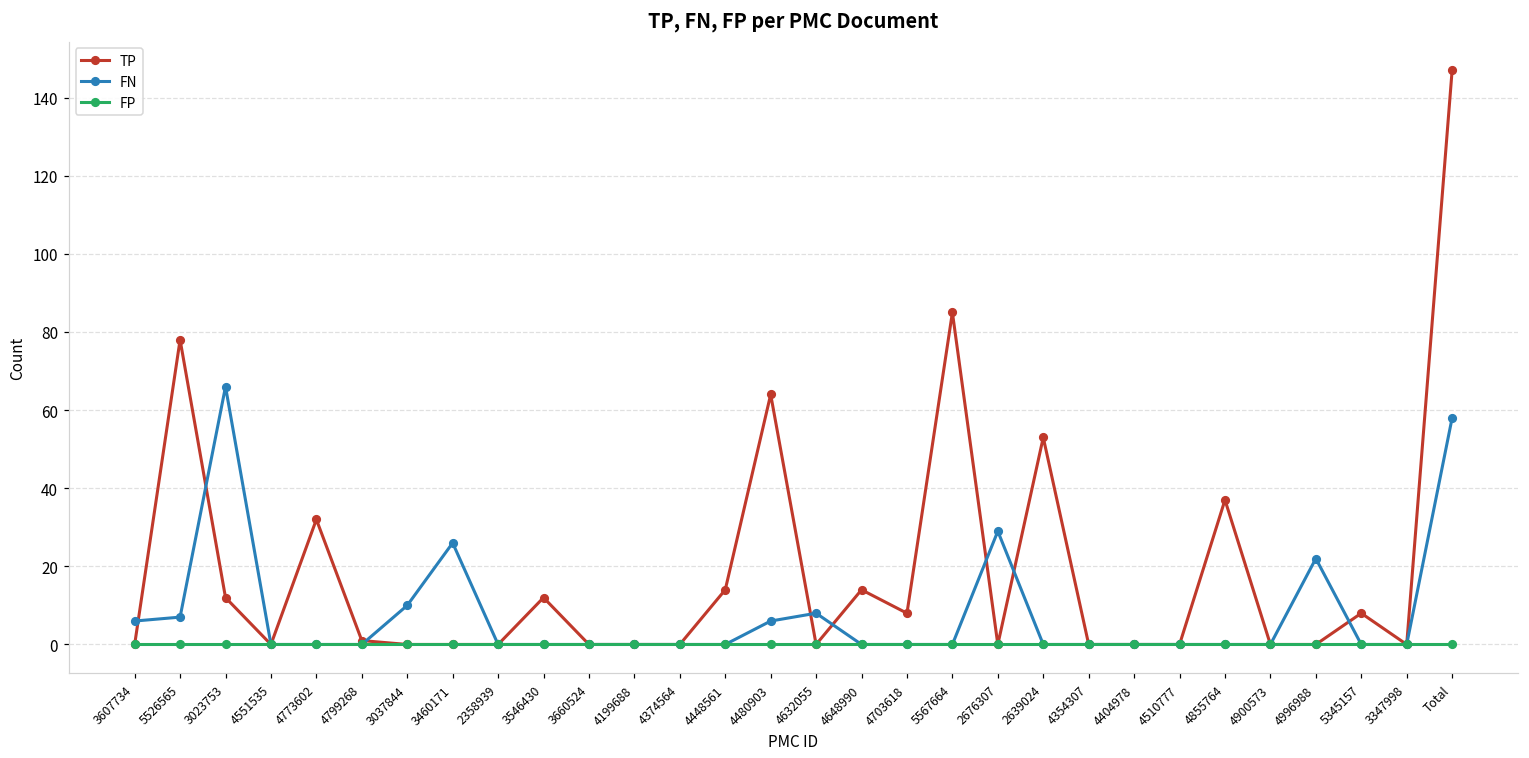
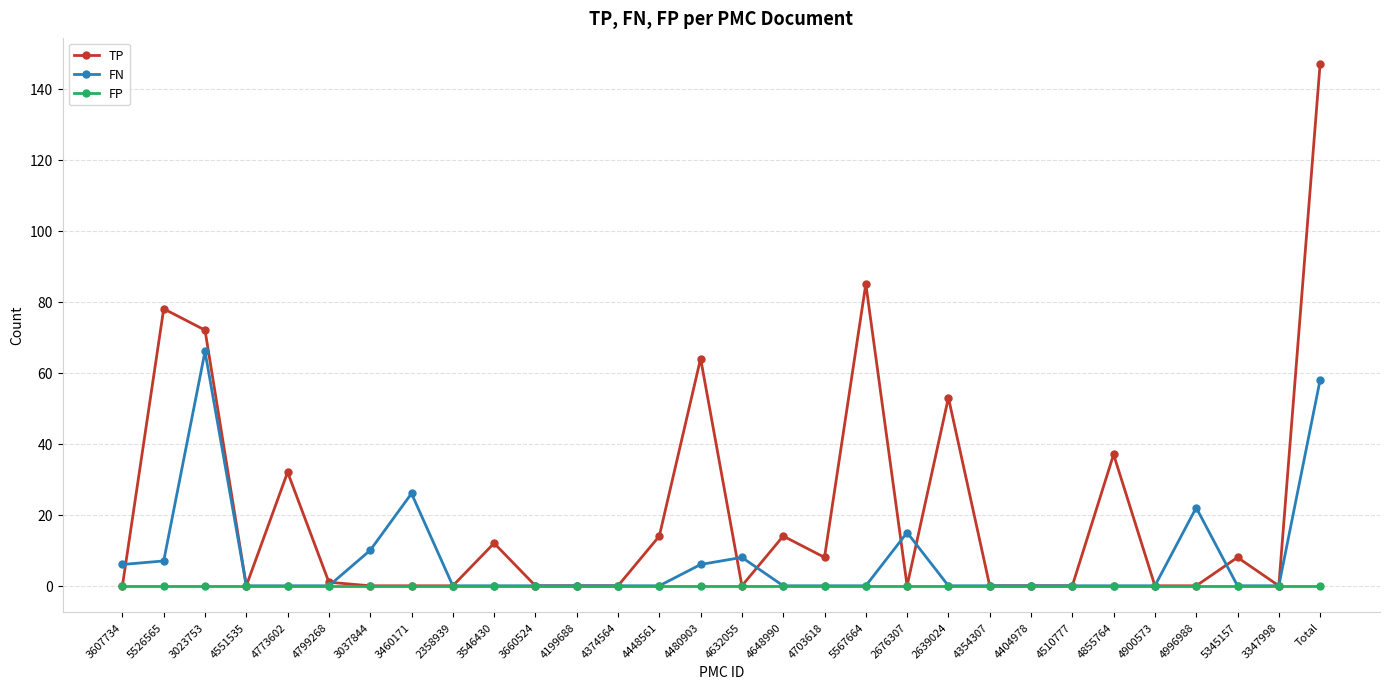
TP, 3023753: 12 -> 72
FN, 2676307: 29 -> 15
